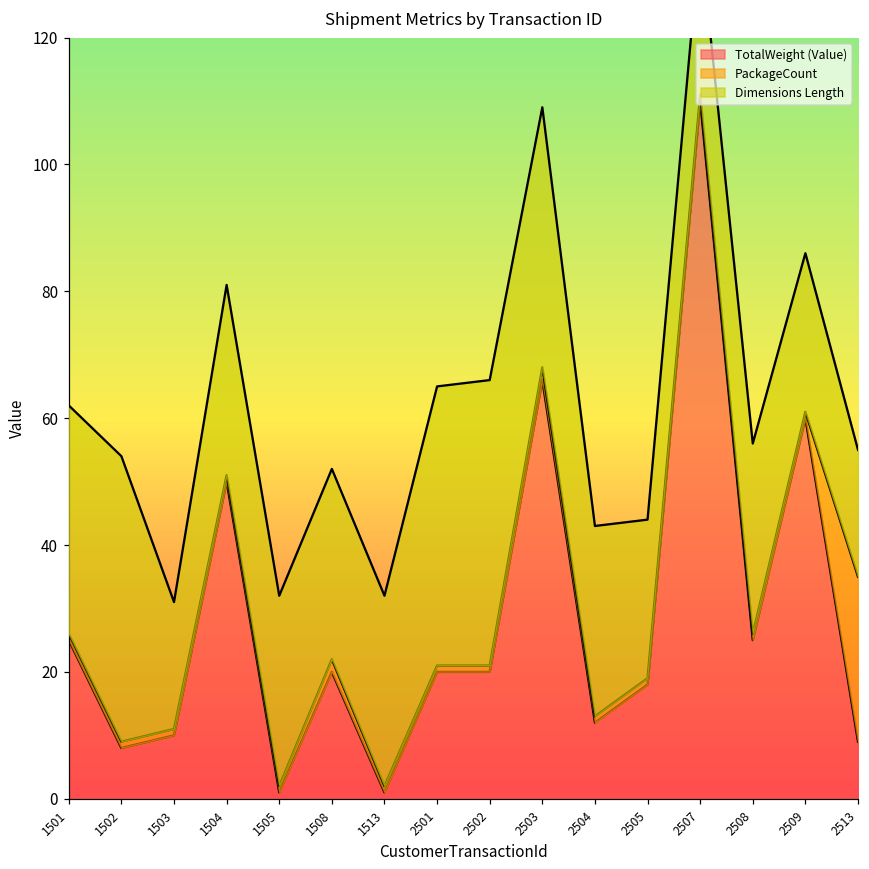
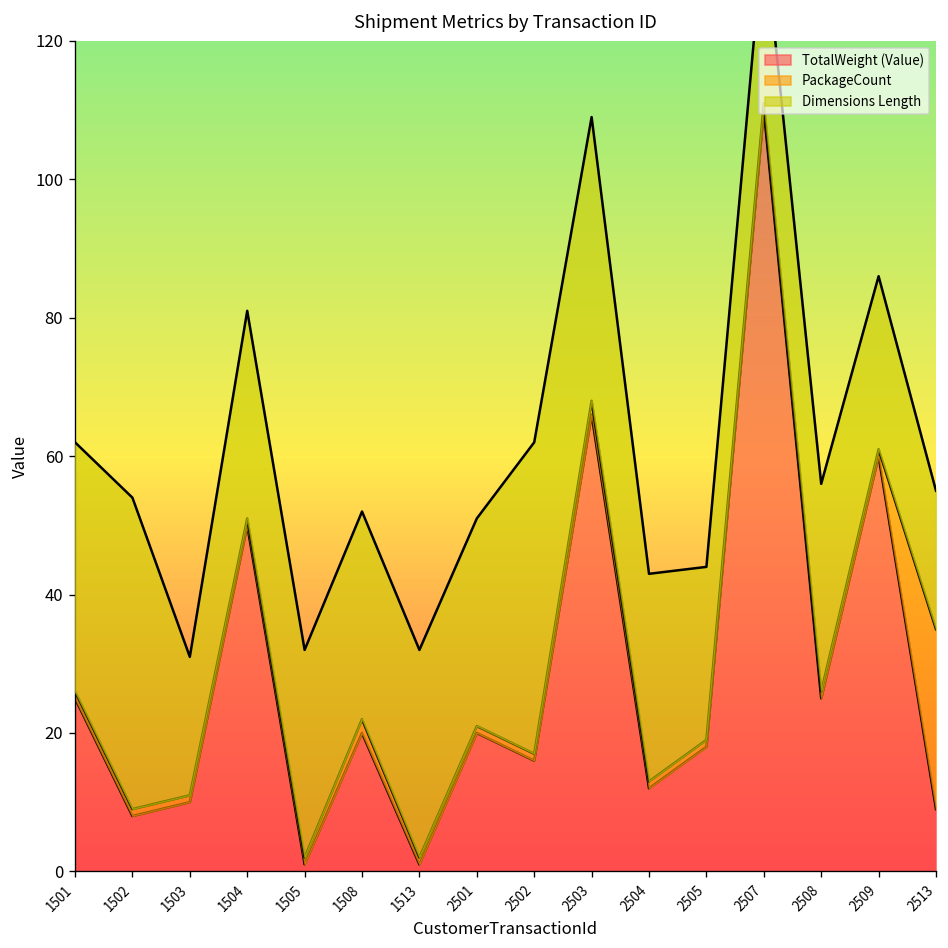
Dimensions Length, 2501: 44 -> 30
TotalWeight (Value), 2502: 20 -> 16
